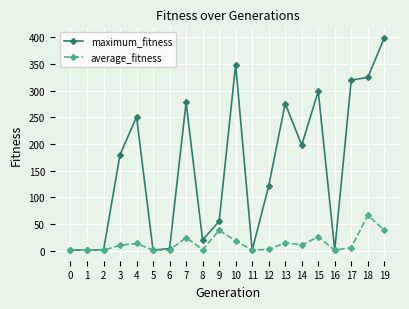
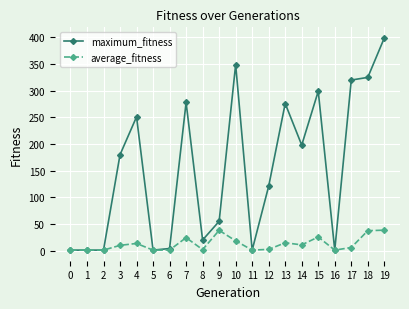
average_fitness, 18: 70 -> 40
